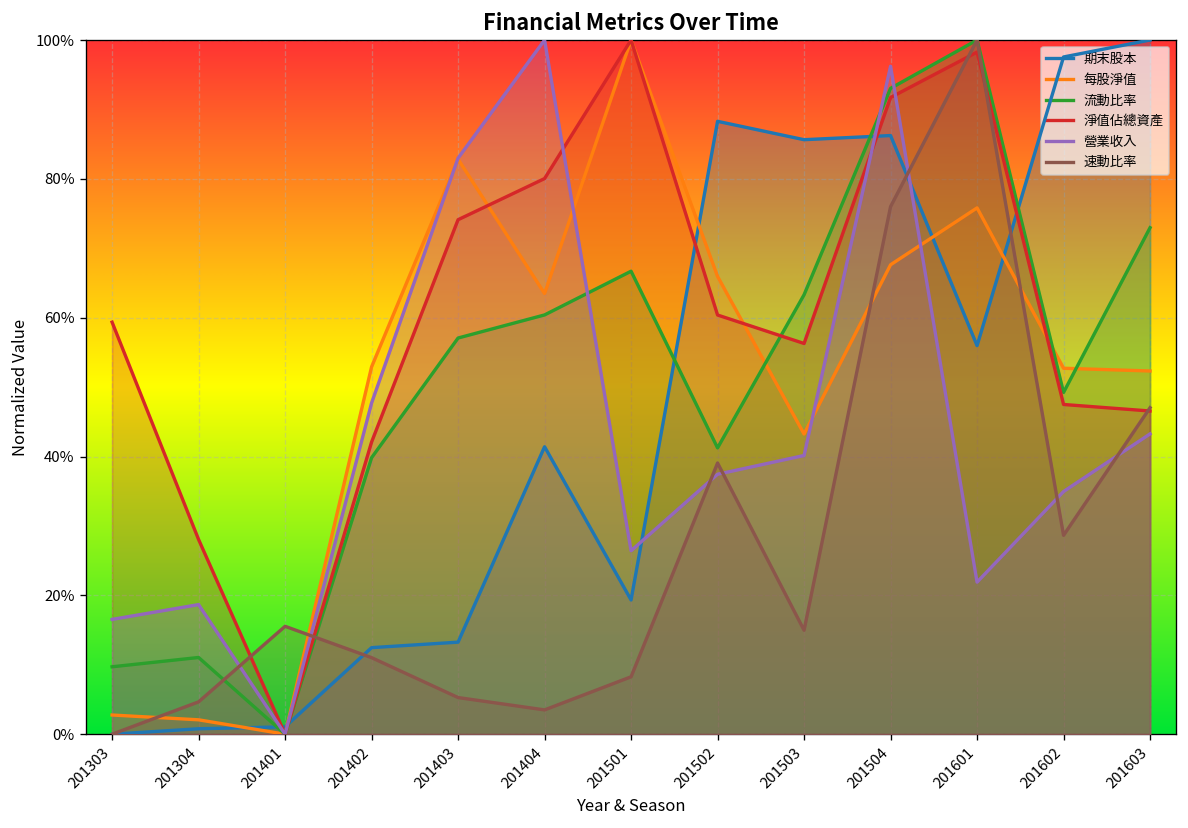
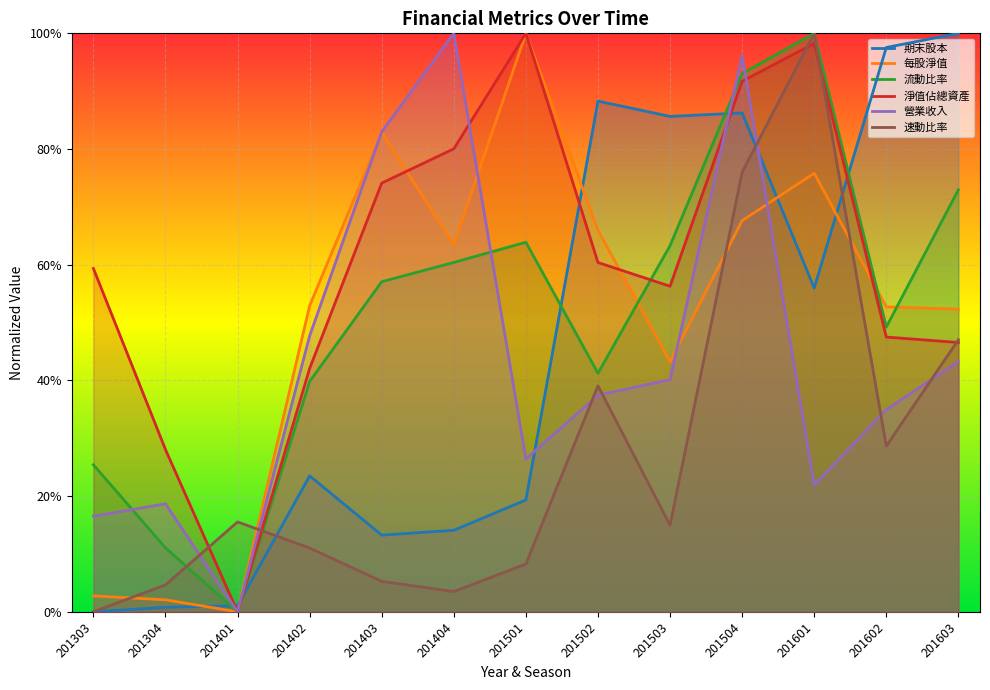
流動比率, 201303: 10% -> 25%
期末股本, 201402: 12% -> 23%
期末股本, 201404: 41% -> 14%
流動比率, 201501: 67% -> 64%
